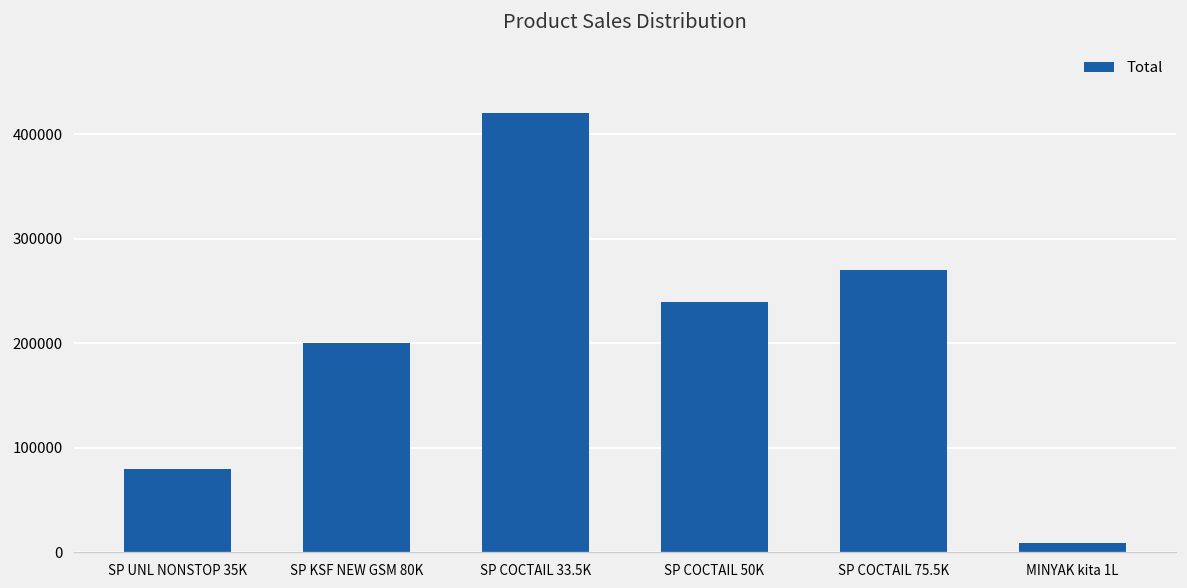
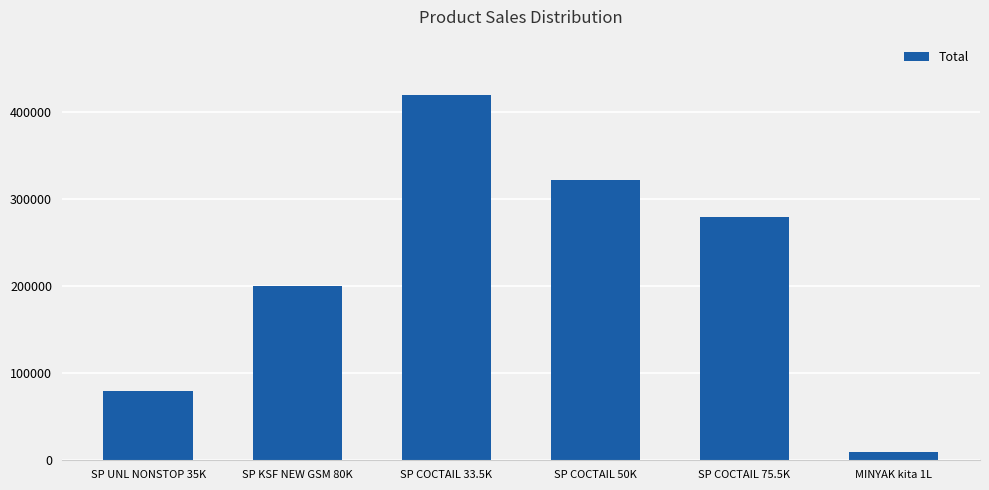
SP COCTAIL 50K: 240000 -> 320000
SP COCTAIL 75.5K: 270000 -> 280000
